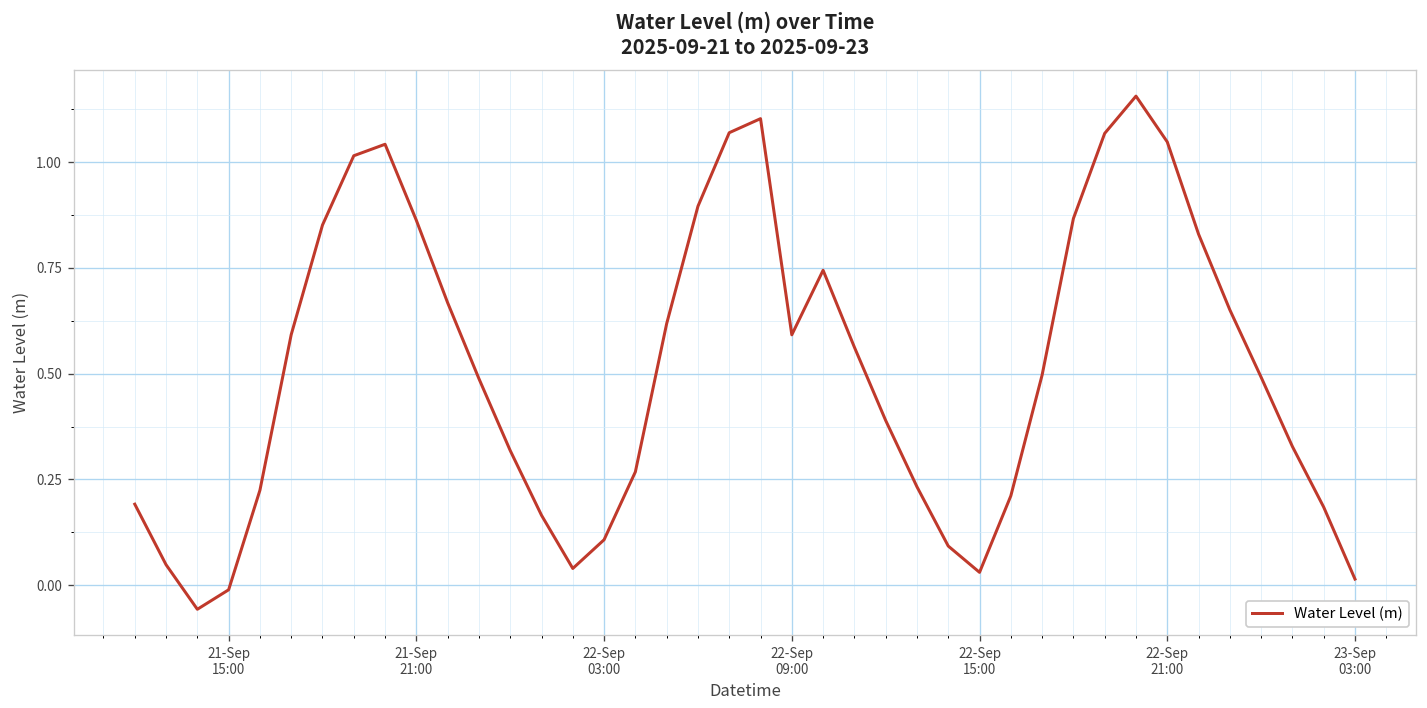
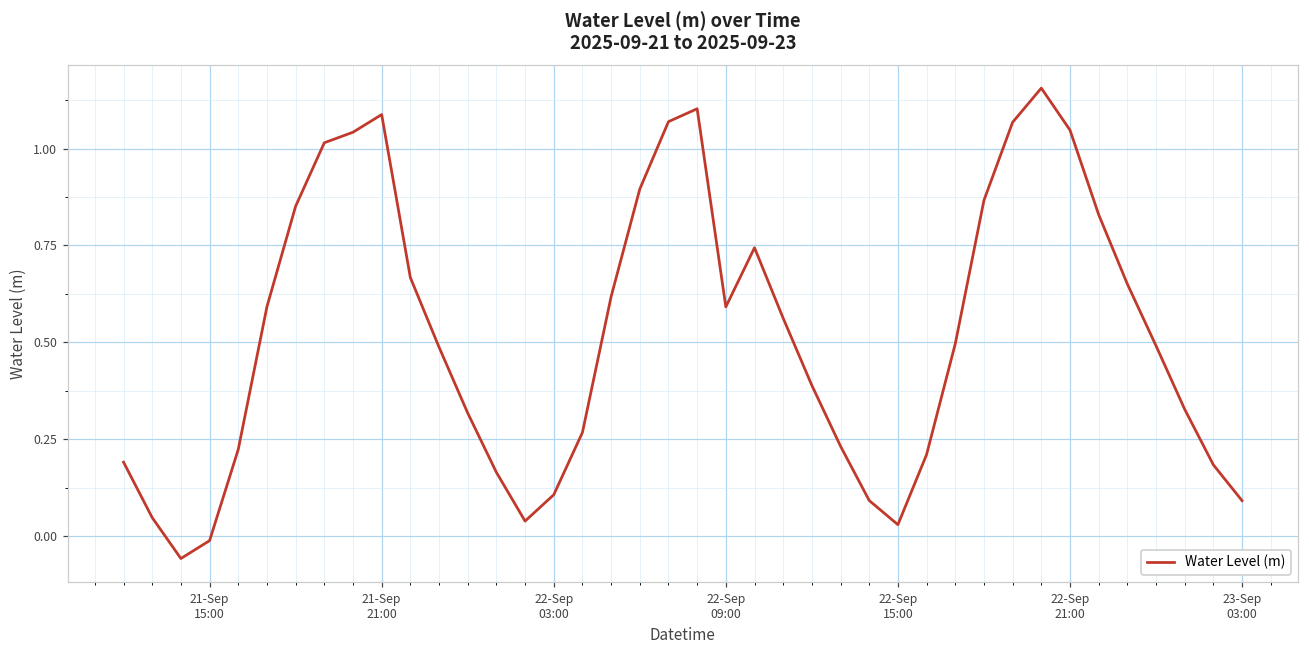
21-Sep 21:00: 0.86 -> 1.09
23-Sep 03:00: 0.01 -> 0.09
